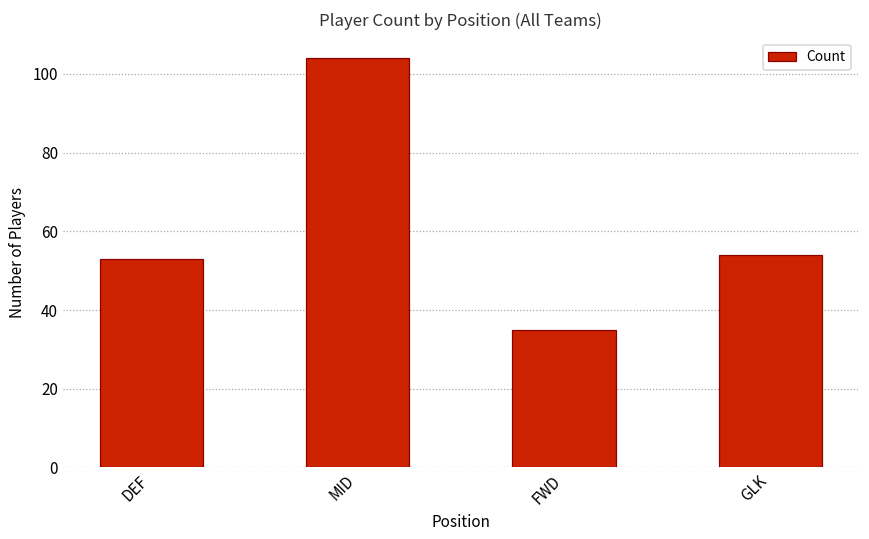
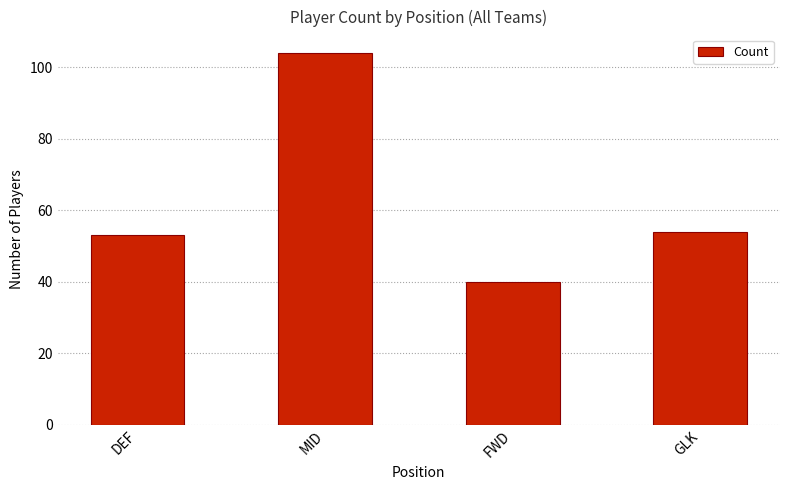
FWD: 35 -> 40
